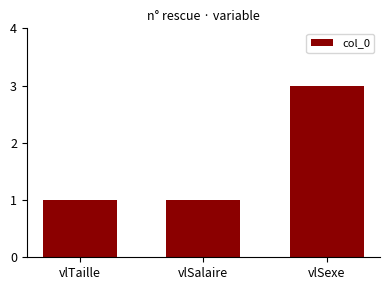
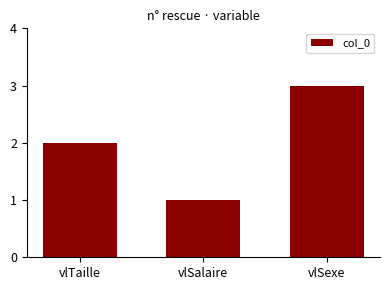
vlTaille: 1 -> 2
